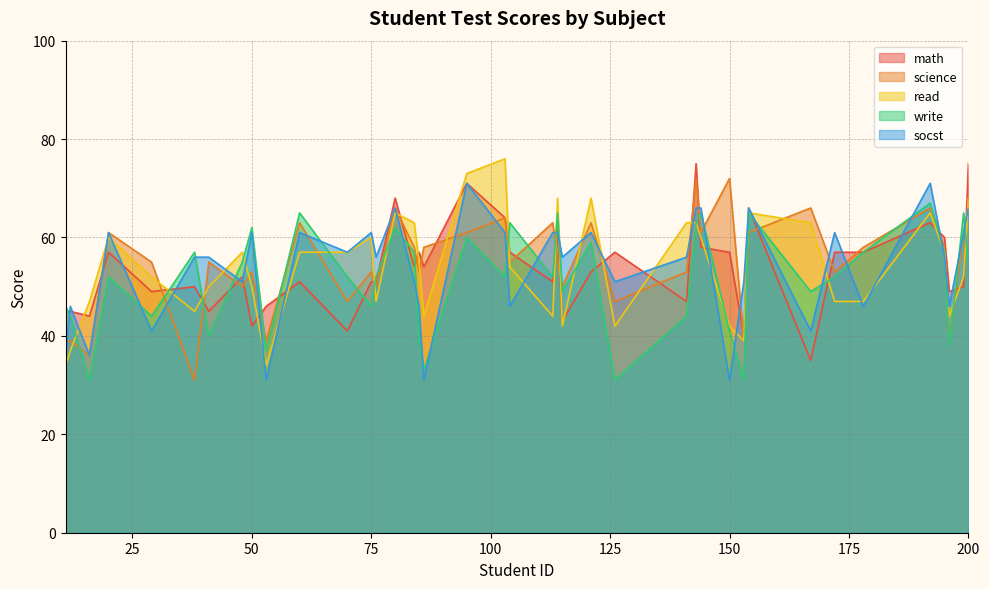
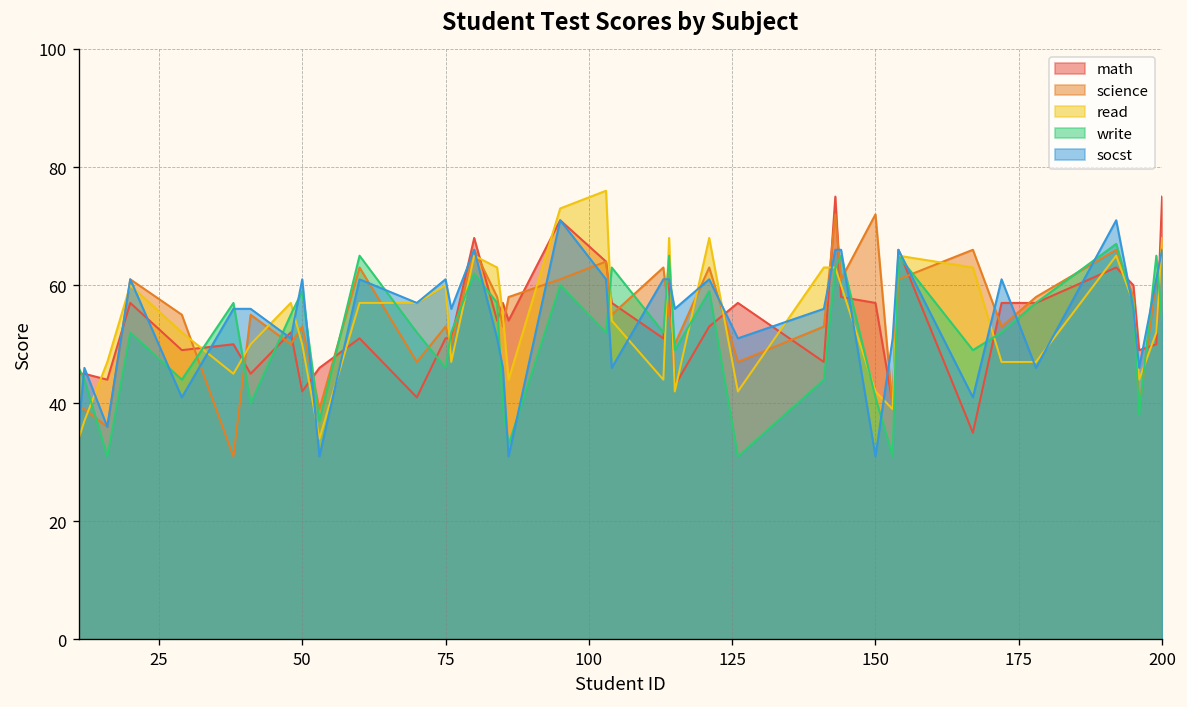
write, 50: 62 -> 59
